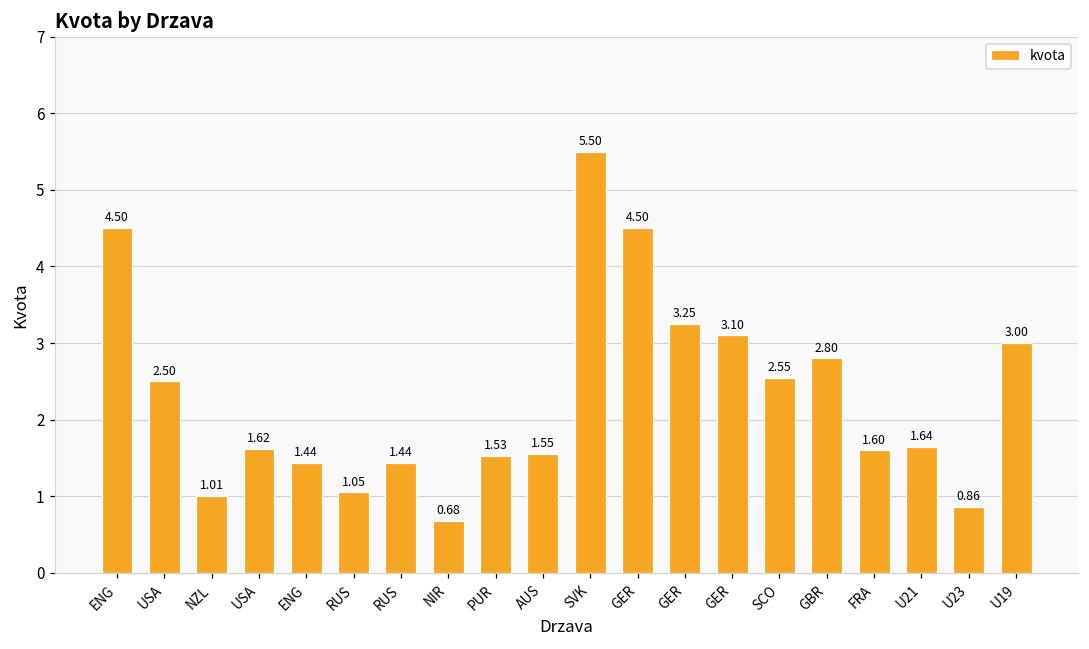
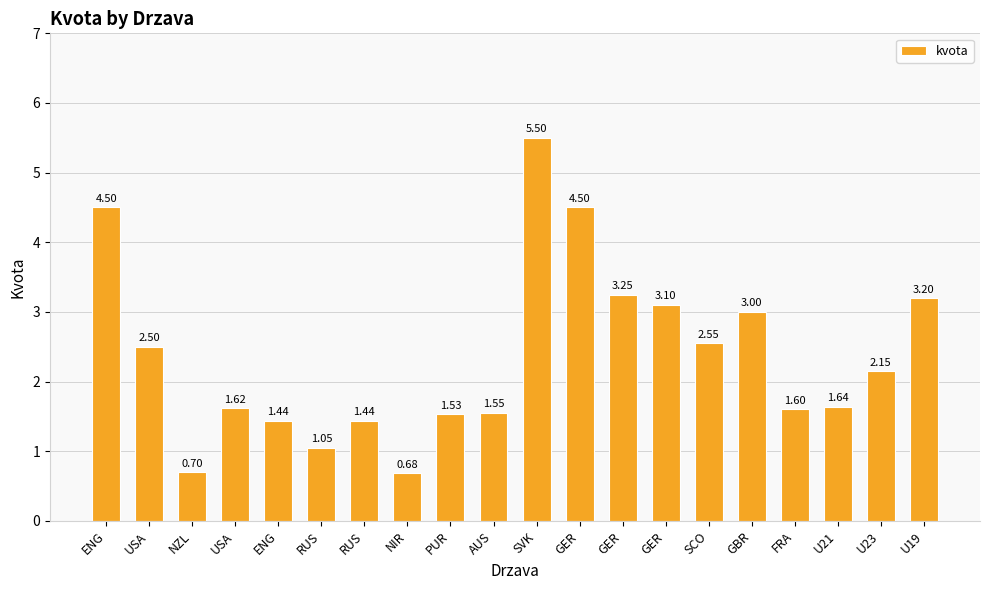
NZL: 1.01 -> 0.70
GBR: 2.80 -> 3.00
U23: 0.86 -> 2.15
U19: 3.00 -> 3.20
